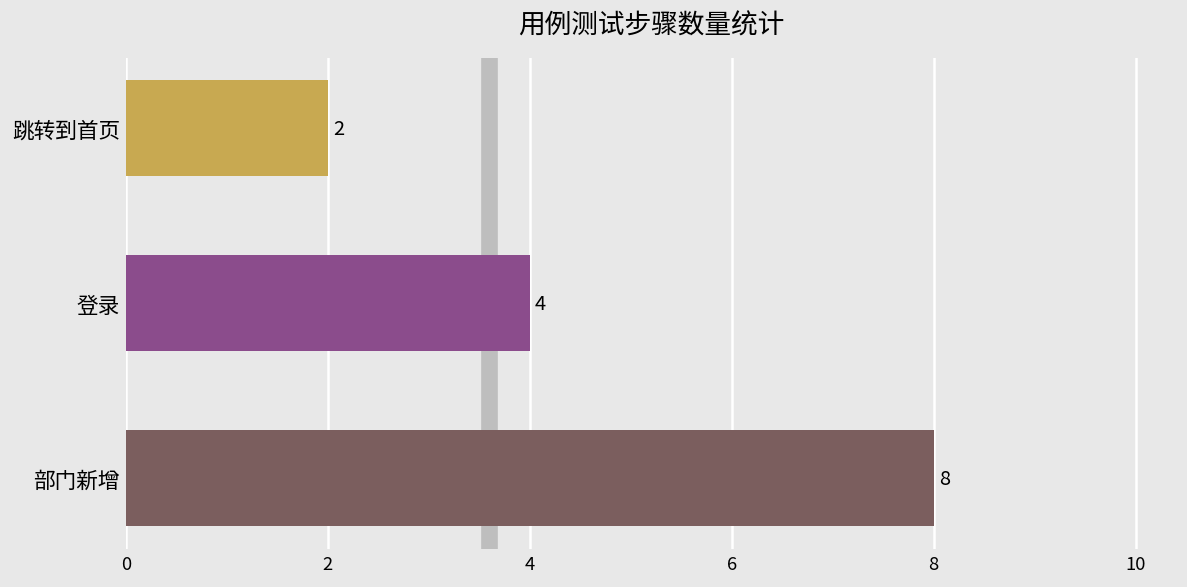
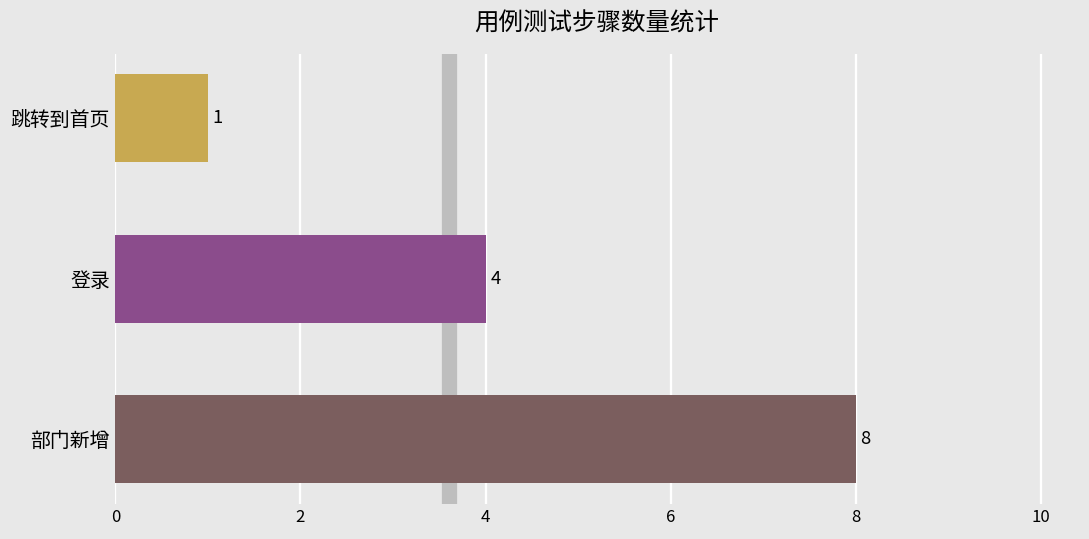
跳转到首页: 2 -> 1
